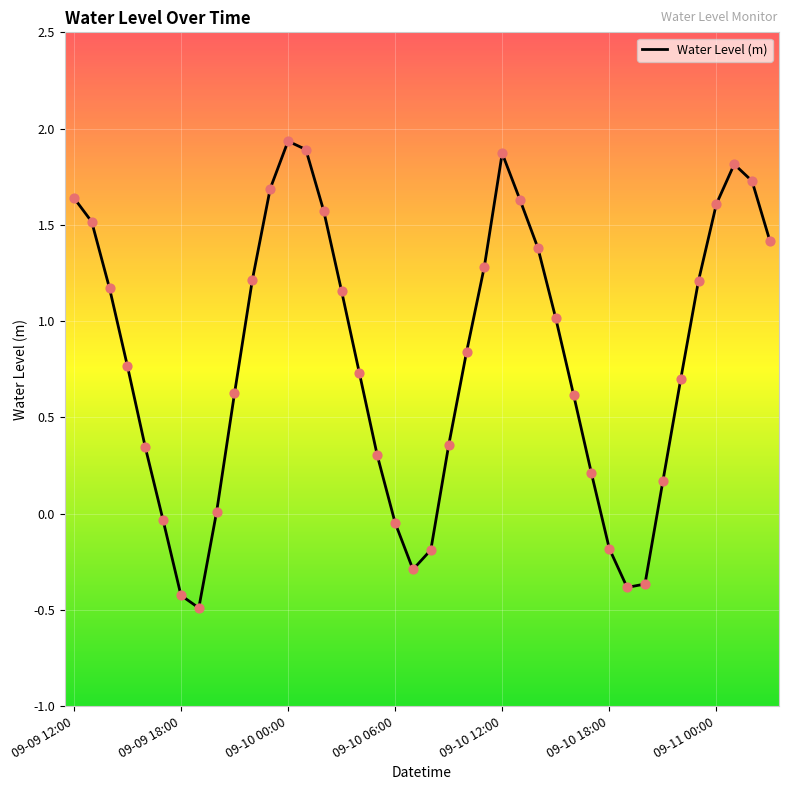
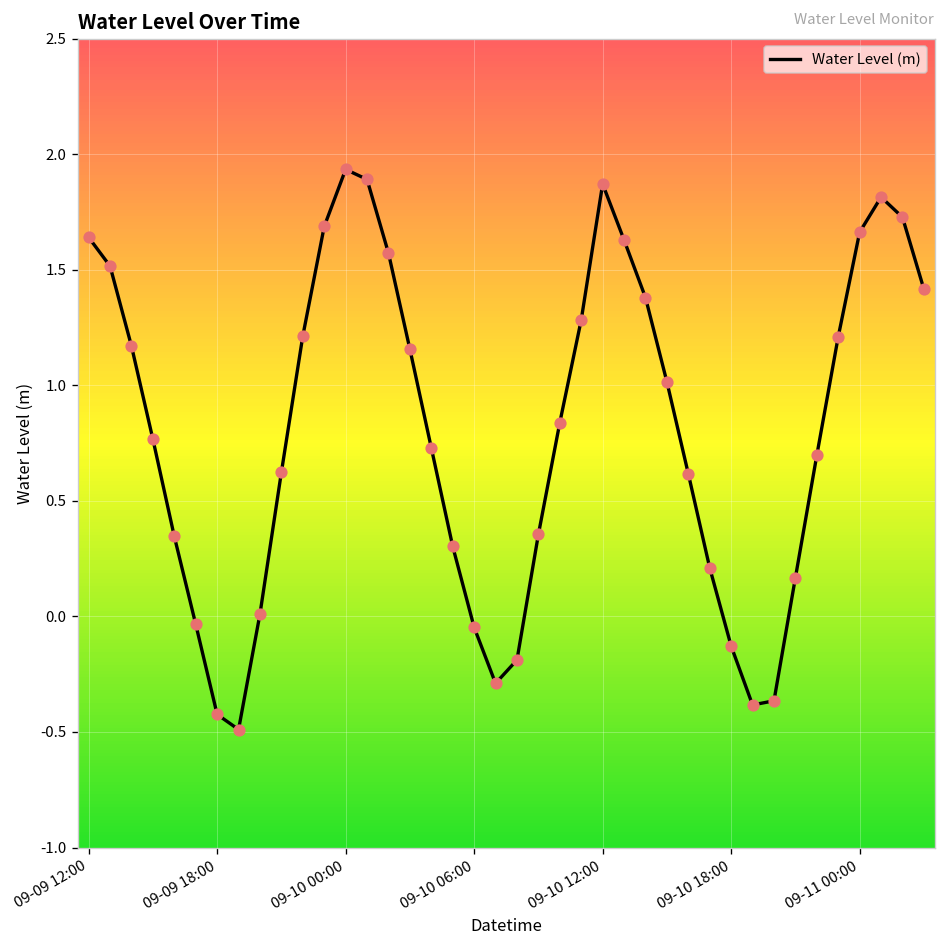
09-10 18:00: -0.18 -> -0.13
09-11 00:00: 1.61 -> 1.66
